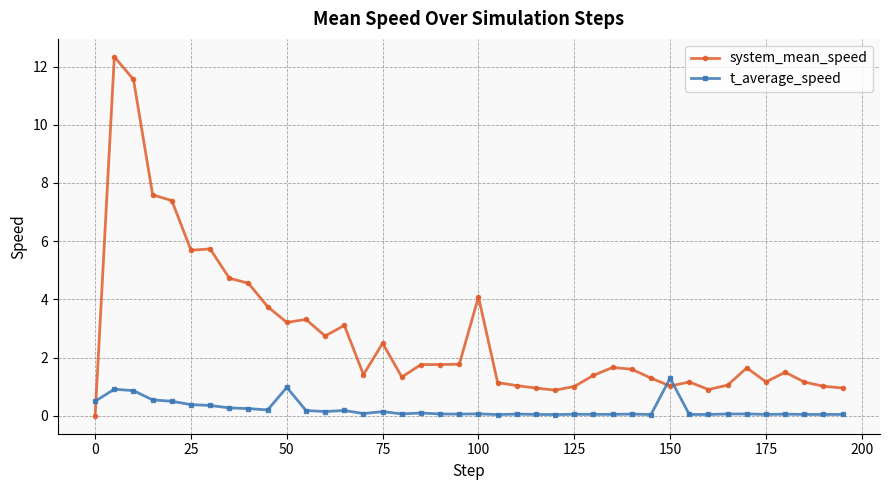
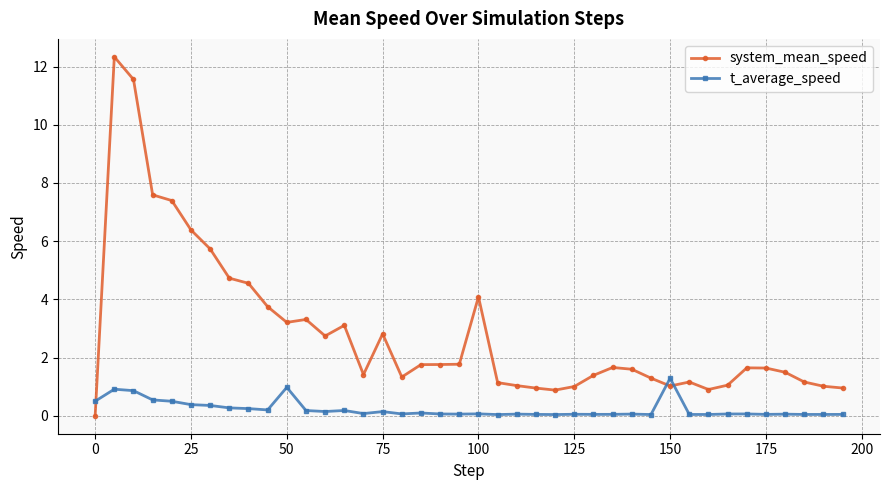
system_mean_speed, 25: 5.7 -> 6.4
system_mean_speed, 75: 2.5 -> 2.8
system_mean_speed, 175: 1.2 -> 1.6
